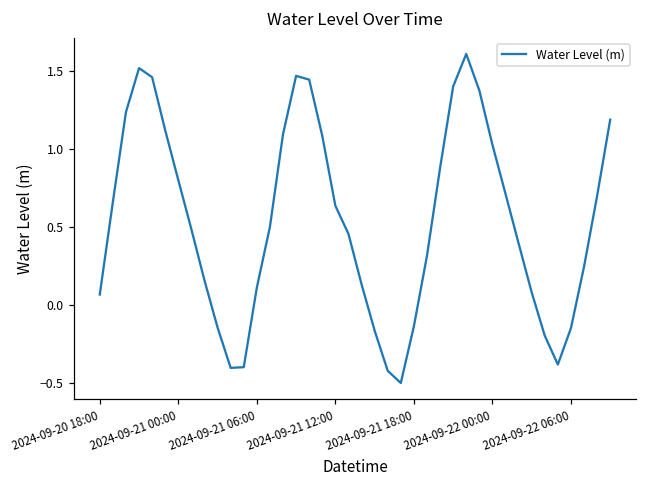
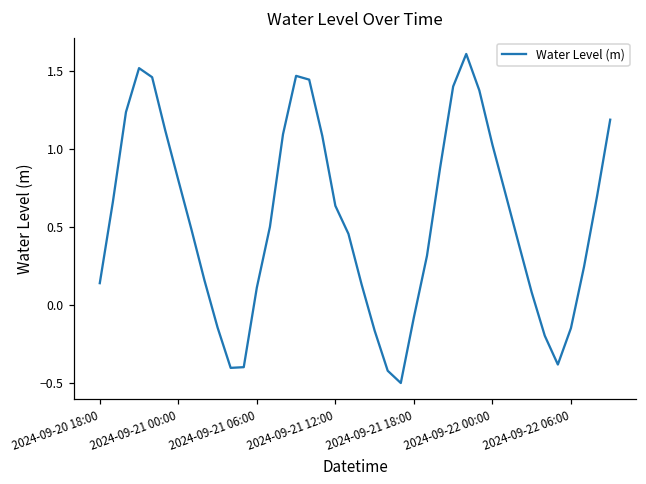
2024-09-20 18:00: 0.07 -> 0.14
2024-09-21 18:00: -0.14 -> -0.08
